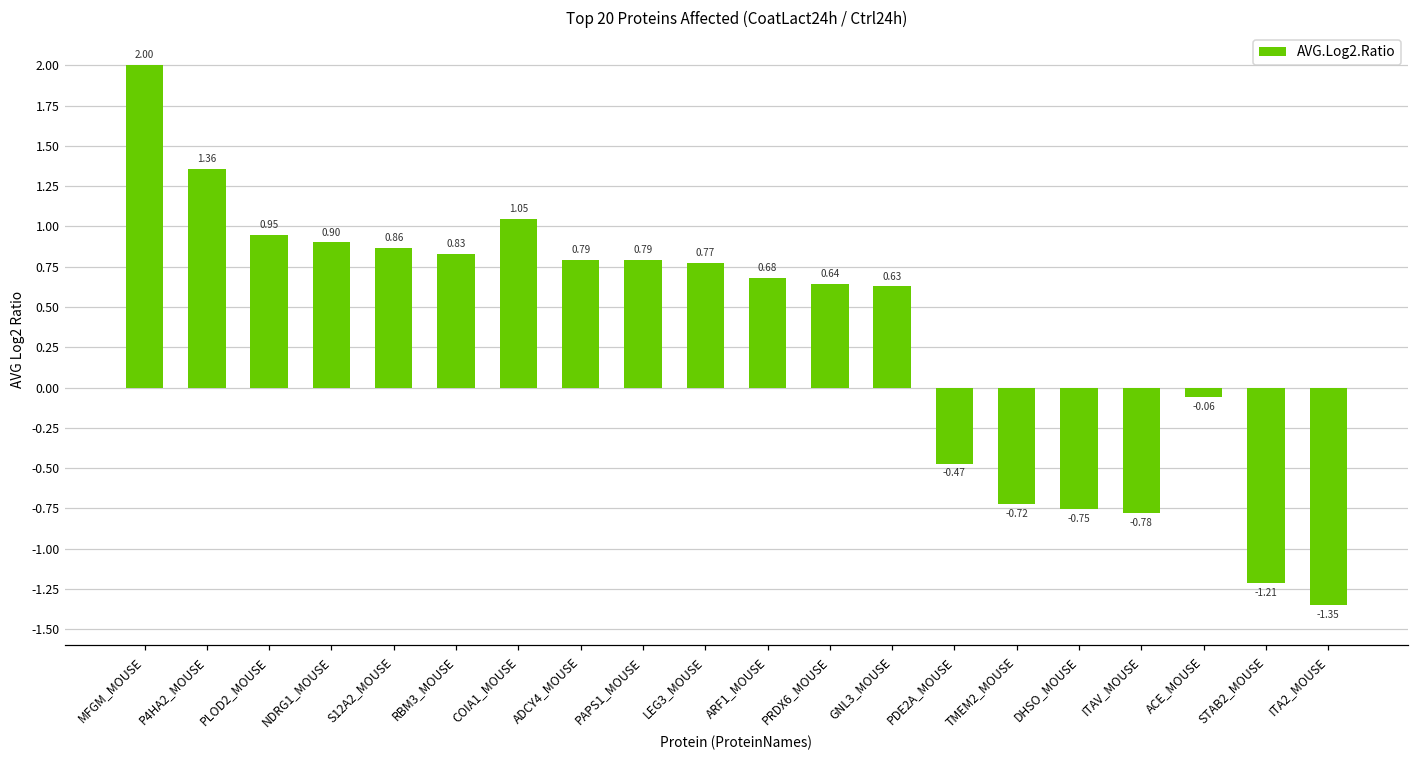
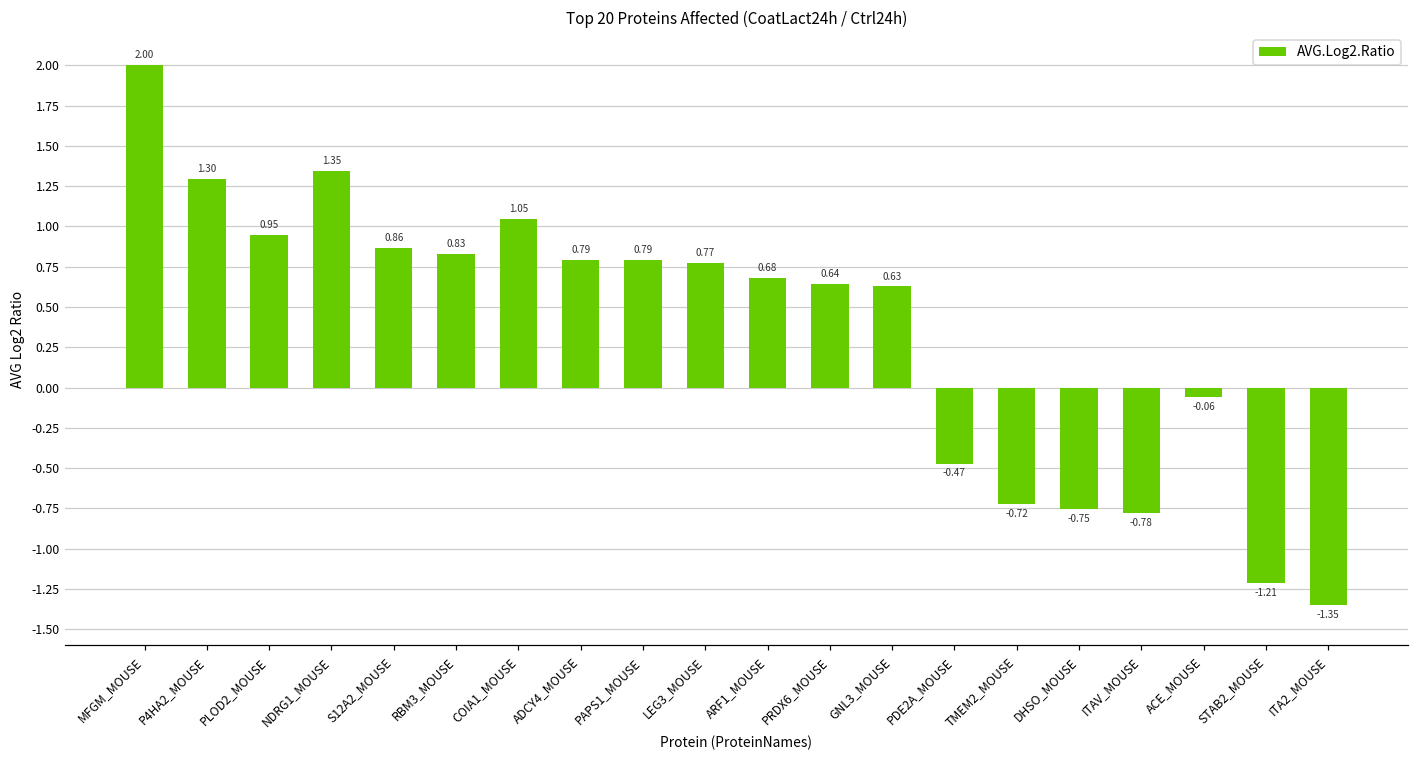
P4HA2_MOUSE: 1.36 -> 1.30
NDRG1_MOUSE: 0.90 -> 1.35
